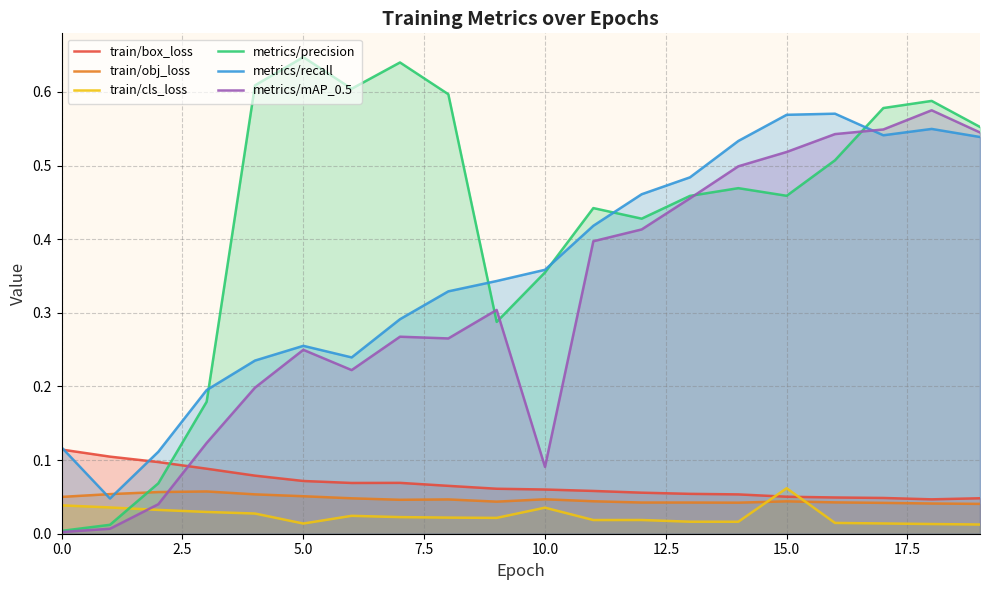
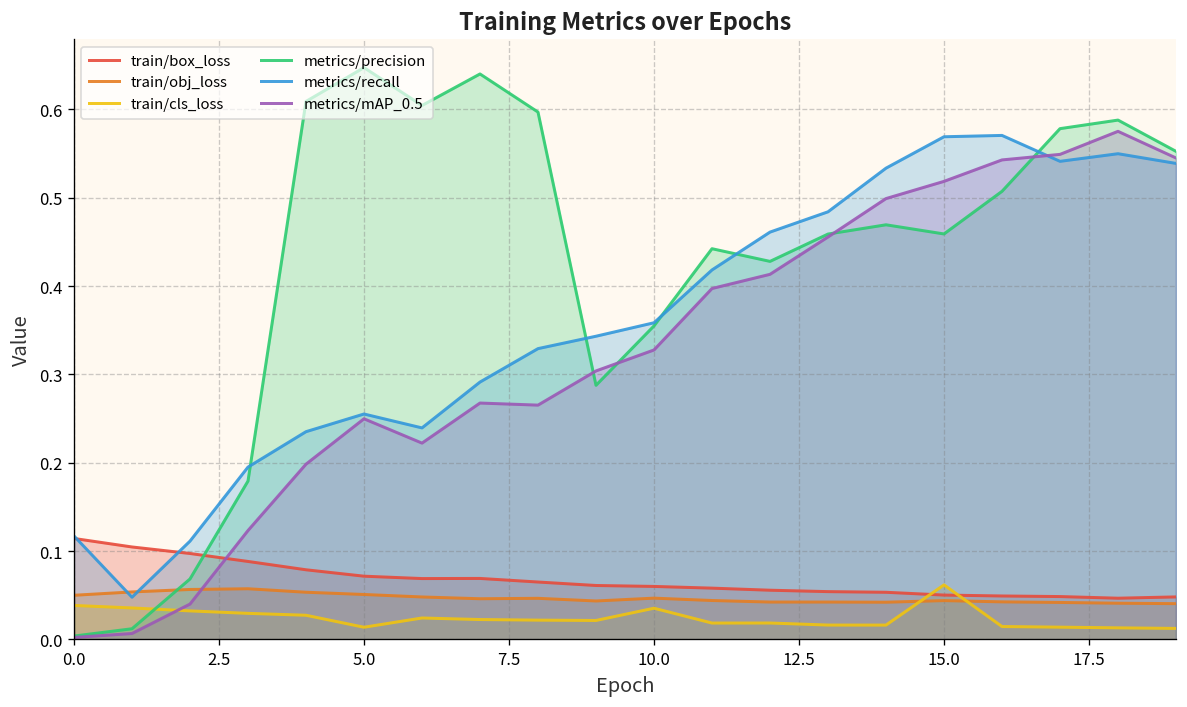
metrics/mAP_0.5, 10.0: 0.09 -> 0.33
